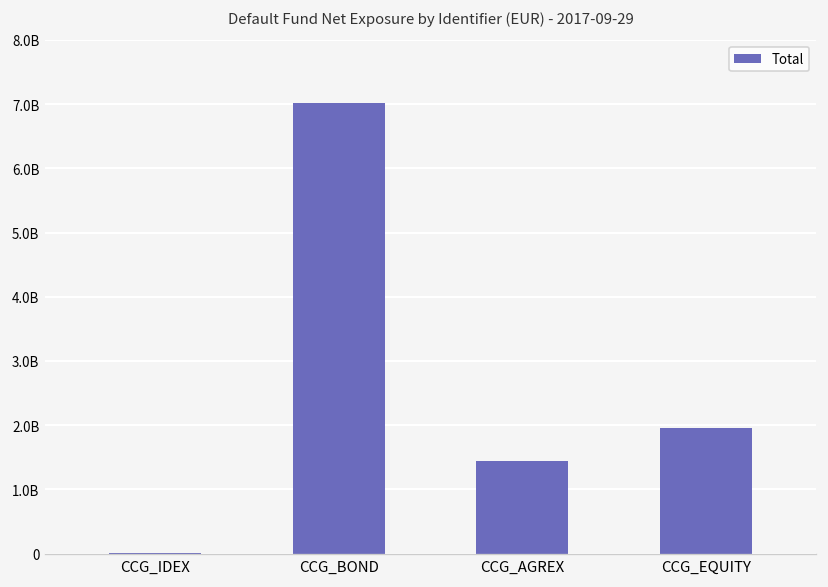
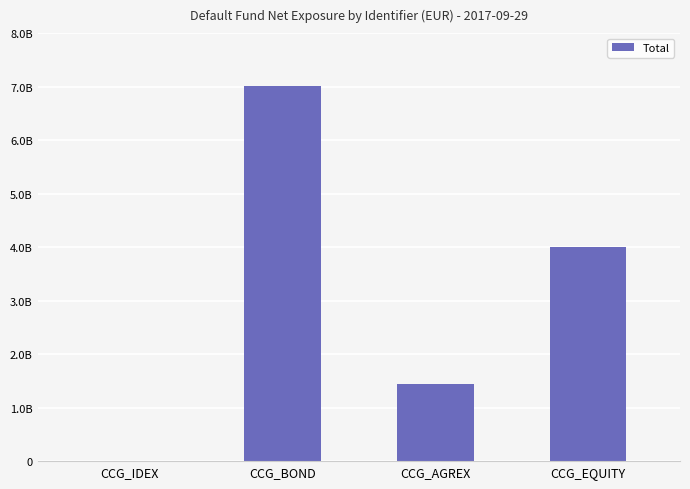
CCG_EQUITY: 2000000000 -> 4000000000
